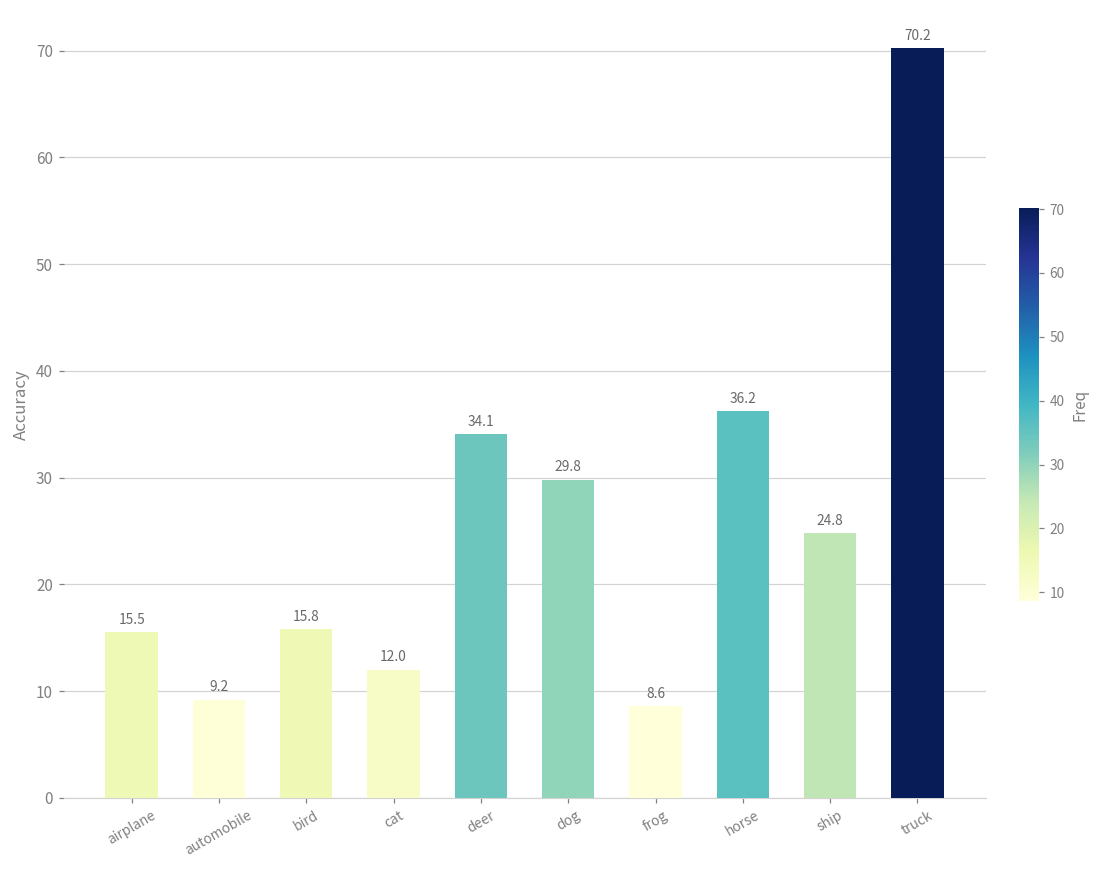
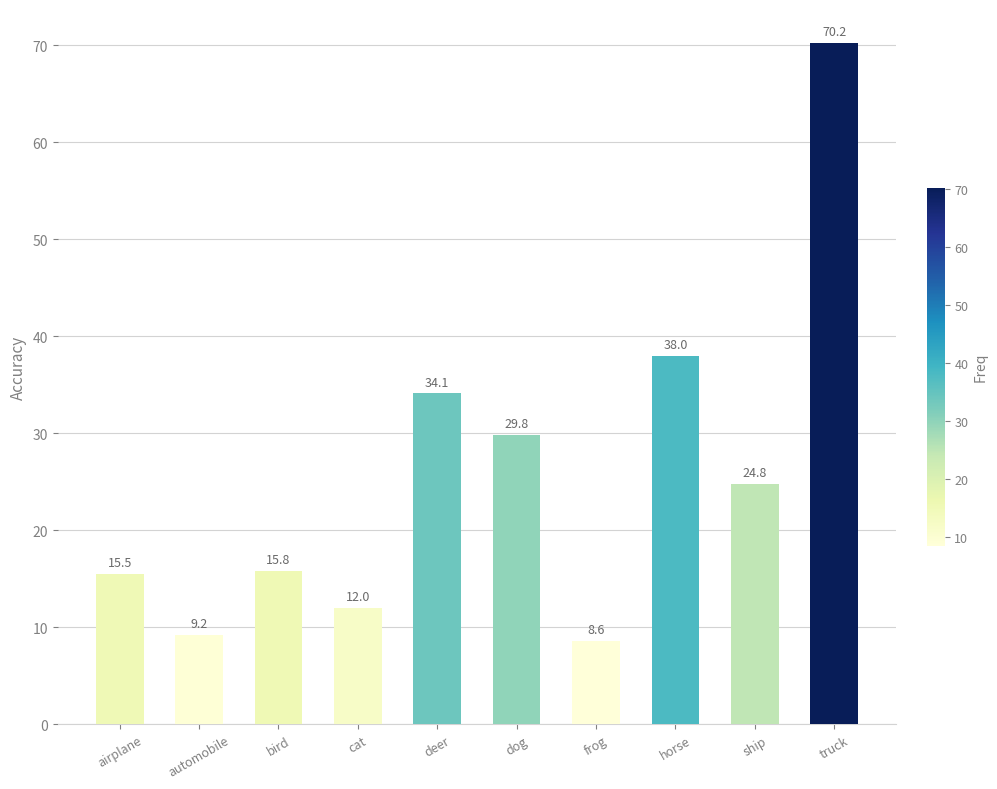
horse: 36.2 -> 38.0
